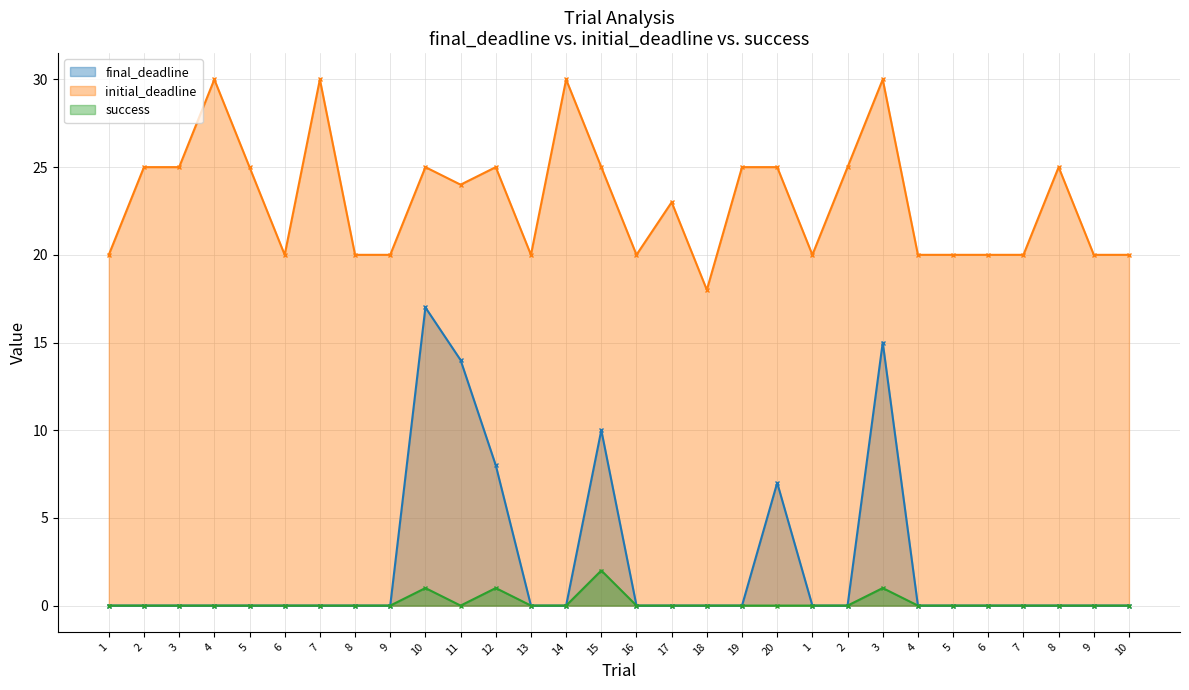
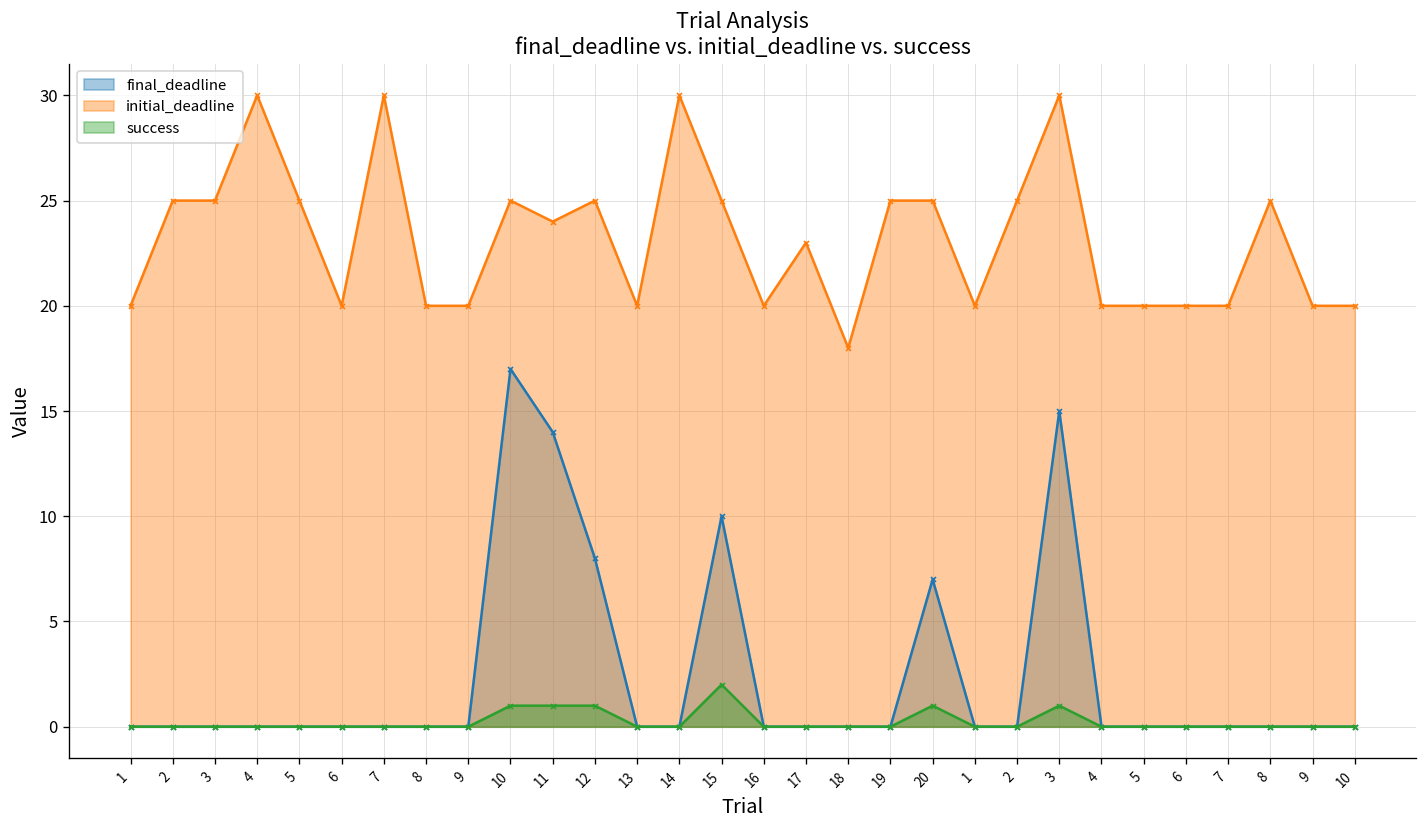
success, 11: 0 -> 1
success, 20: 0 -> 1
